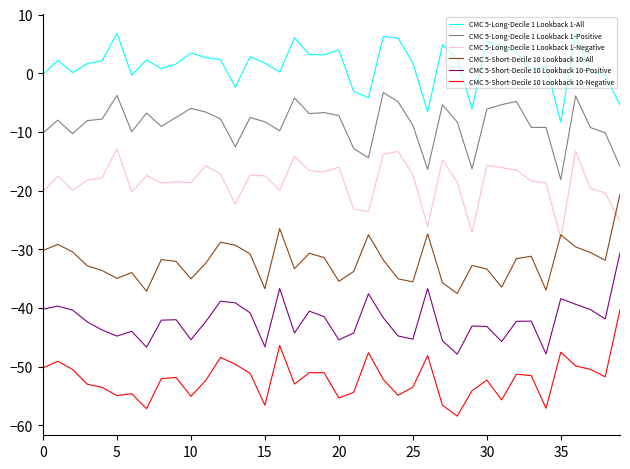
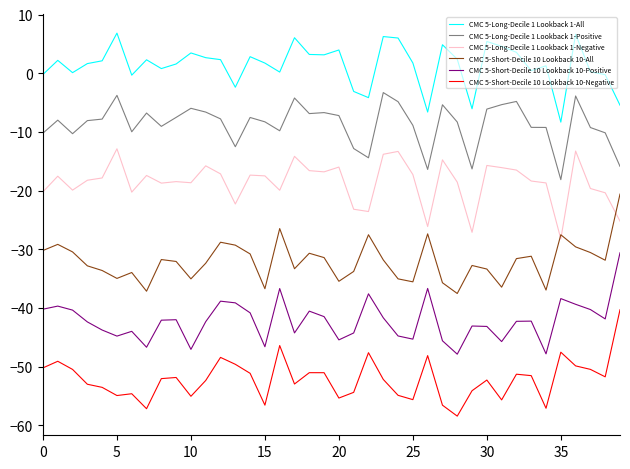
CMC 5-Short-Decile 10 Lookback 10-Positive, 10: -45 -> -47
CMC 5-Short-Decile 10 Lookback 10-Negative, 25: -53 -> -56
